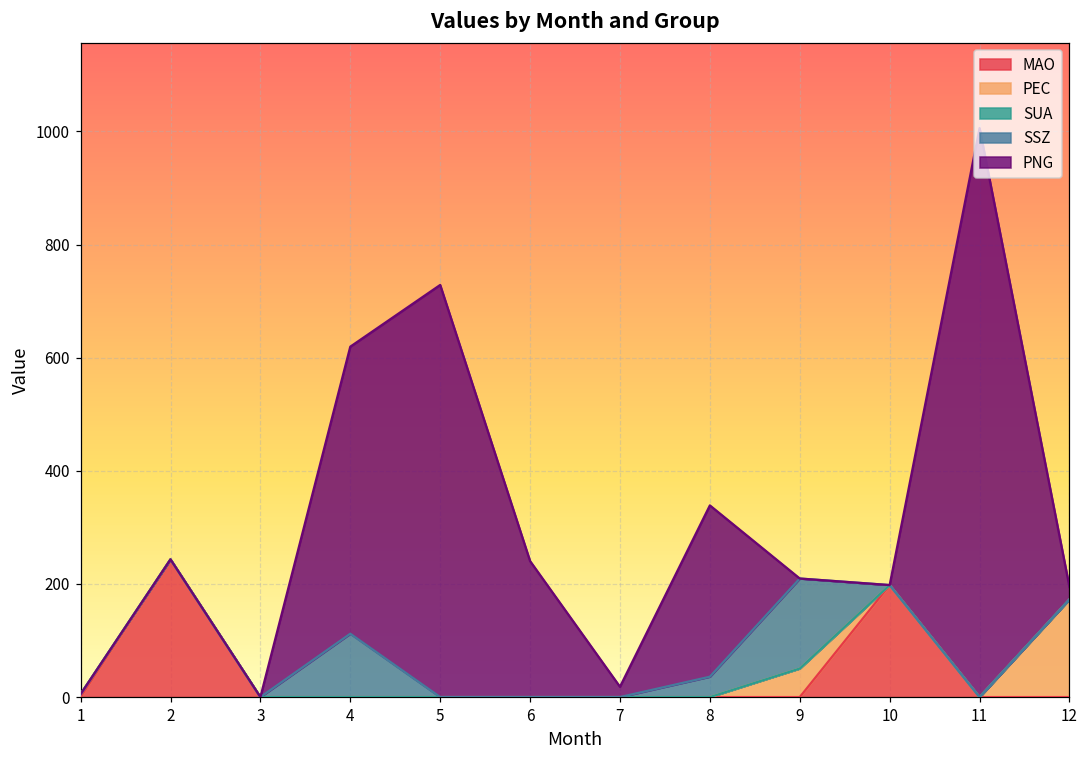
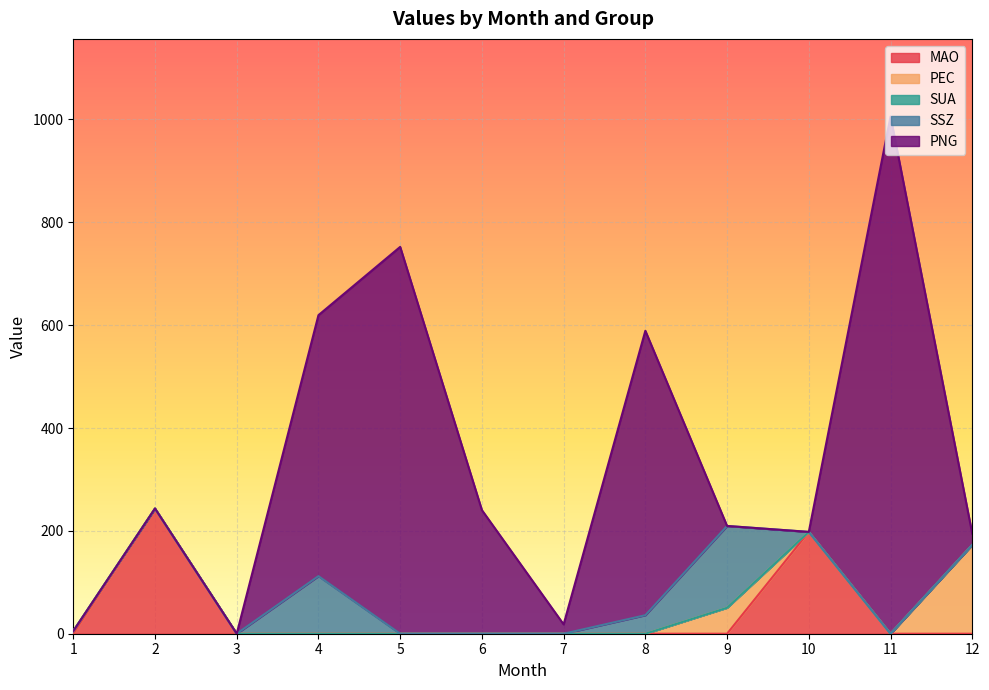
PNG, 5: 730 -> 750
PNG, 8: 300 -> 550
